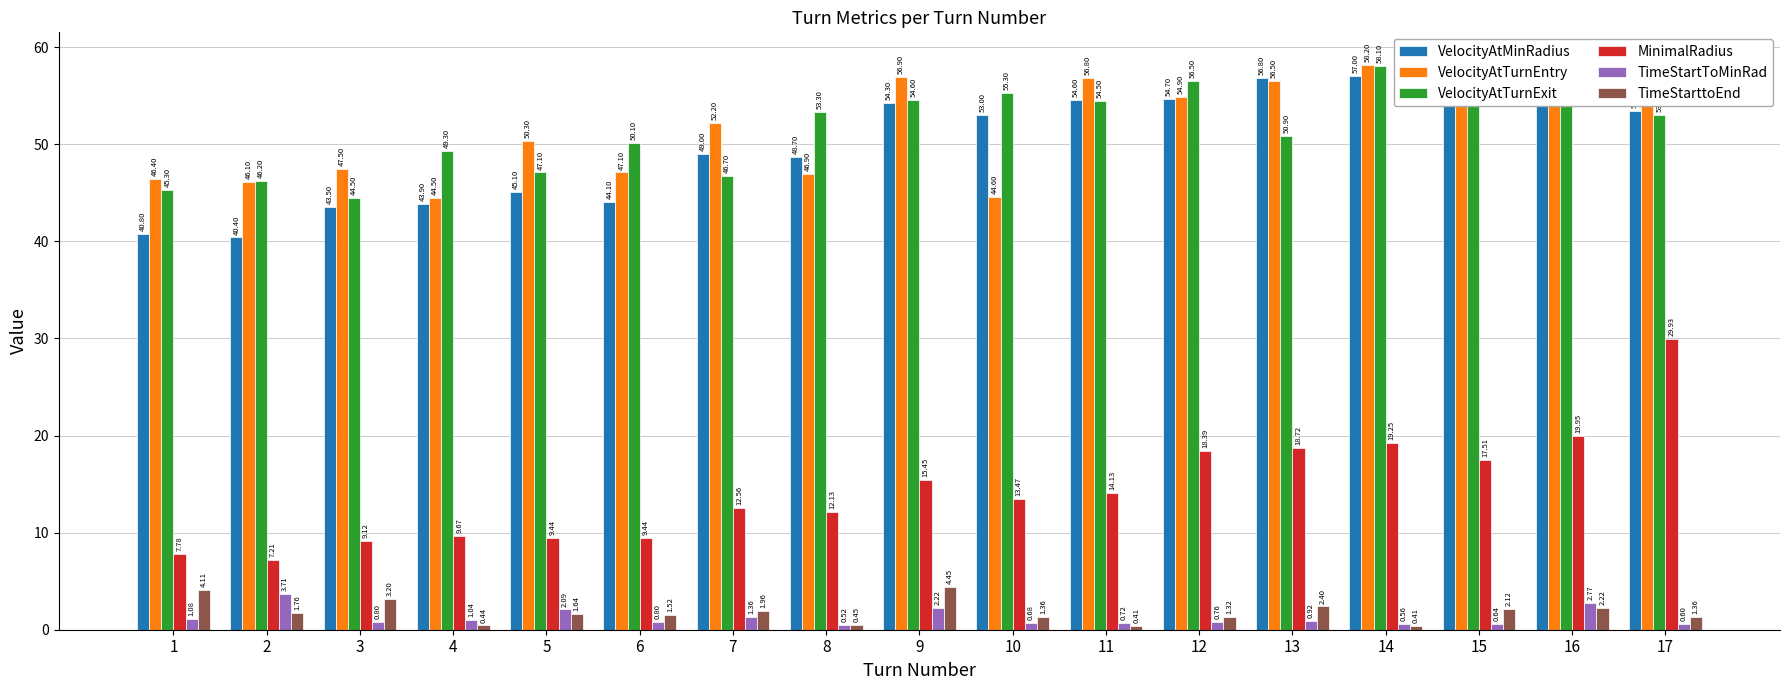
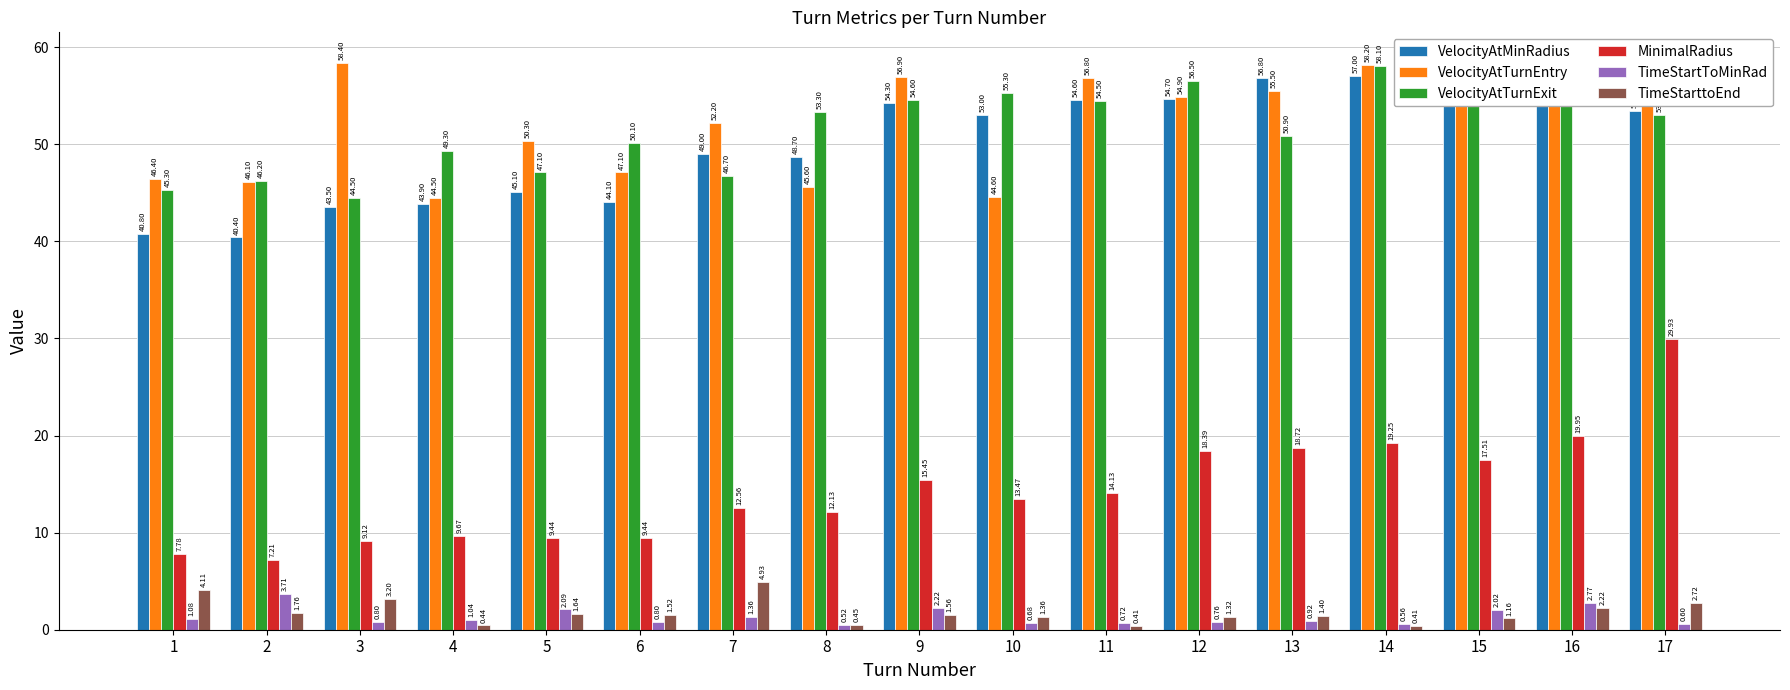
VelocityAtTurnEntry, 3: 47.50 -> 58.40
TimeStarttoEnd, 7: 1.96 -> 4.93
VelocityAtTurnEntry, 8: 46.90 -> 45.60
TimeStarttoEnd, 9: 4.45 -> 1.56
VelocityAtTurnEntry, 13: 56.50 -> 55.50
TimeStarttoEnd, 13: 2.40 -> 1.40
TimeStartToMinRad, 15: 0.64 -> 2.02
TimeStarttoEnd, 15: 2.12 -> 1.16
TimeStarttoEnd, 17: 1.36 -> 2.72
